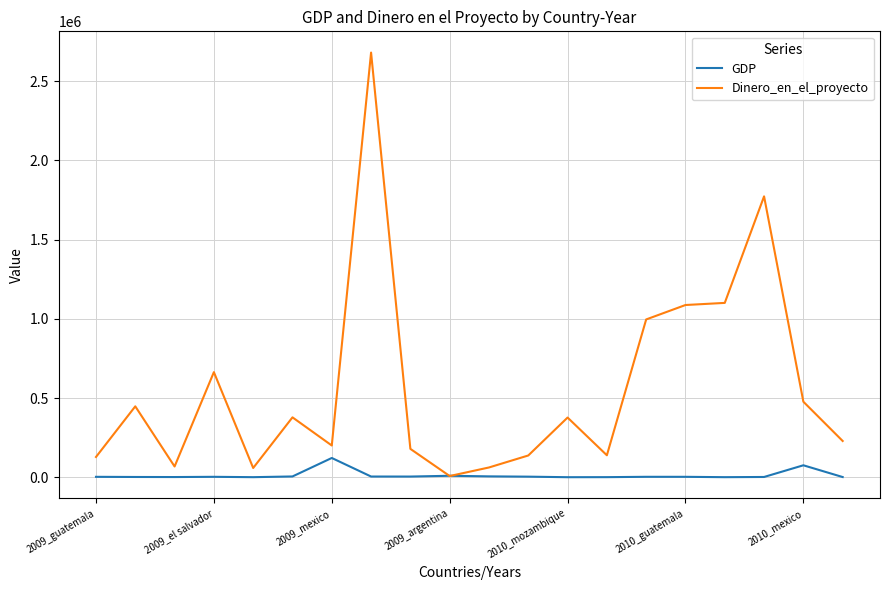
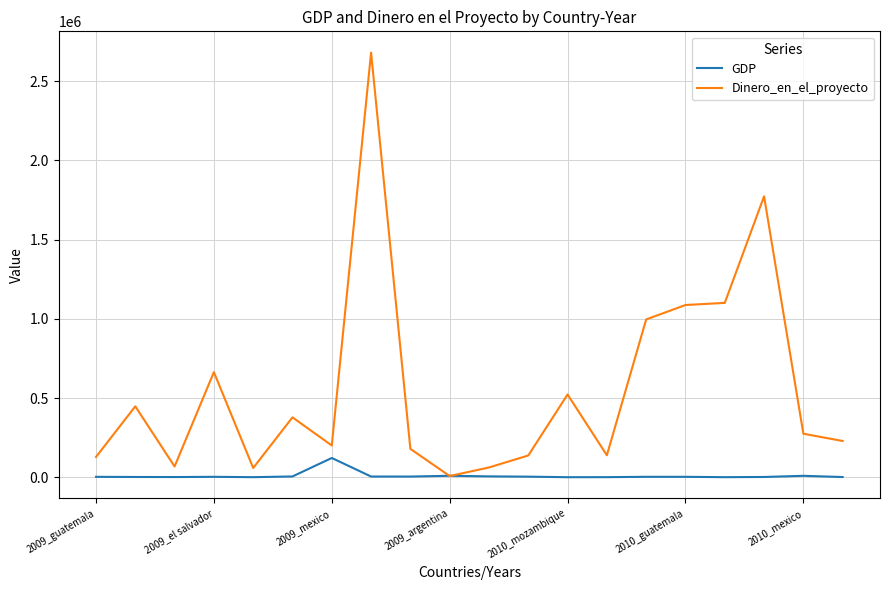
Dinero_en_el_proyecto, 2010_mozambique: 380000 -> 520000
GDP, 2010_mexico: 80000 -> 10000
Dinero_en_el_proyecto, 2010_mexico: 480000 -> 270000
